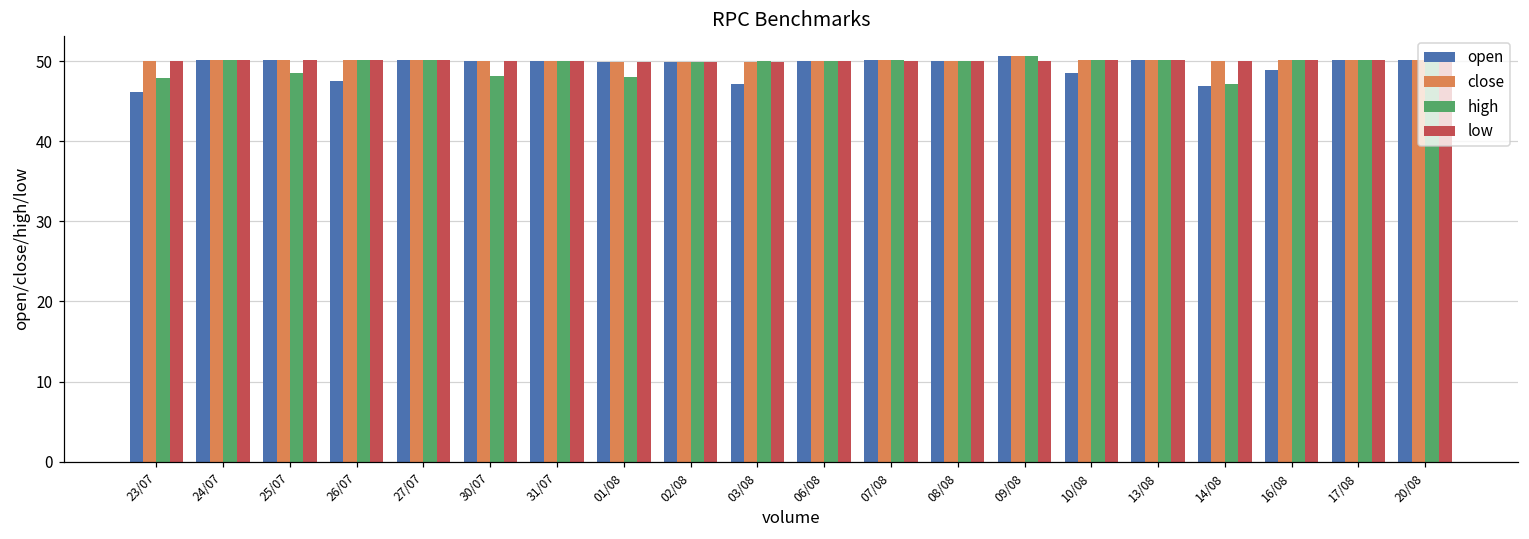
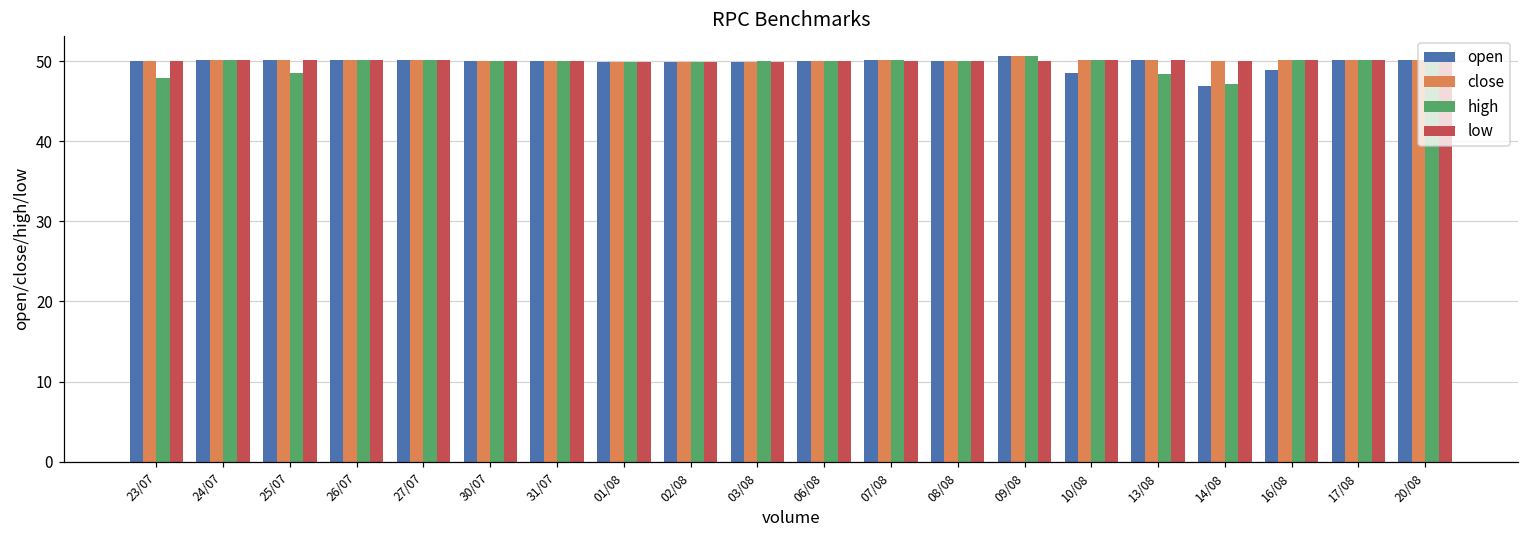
open, 23/07: 46 -> 50
open, 26/07: 48 -> 50
high, 30/07: 48 -> 50
high, 01/08: 48 -> 50
open, 03/08: 47 -> 50
high, 13/08: 50 -> 48
